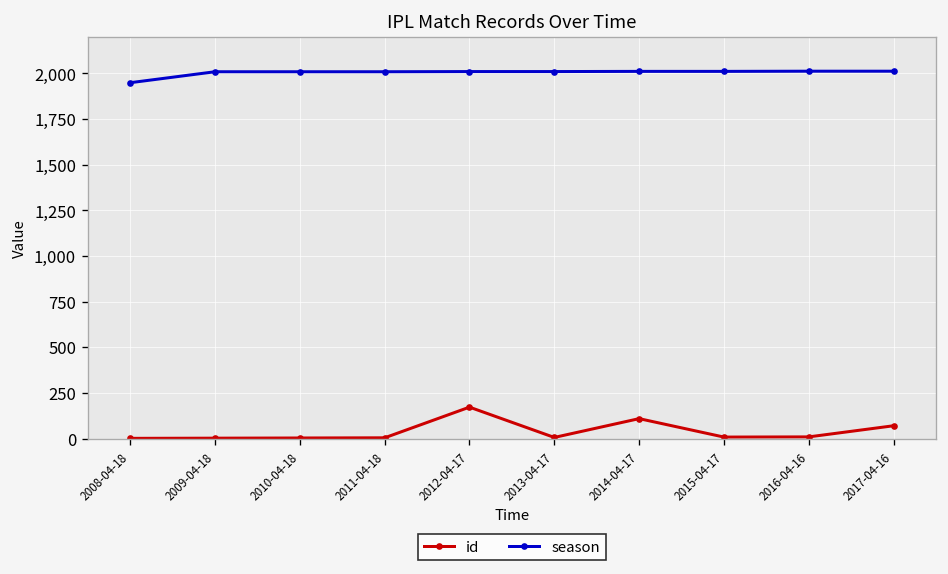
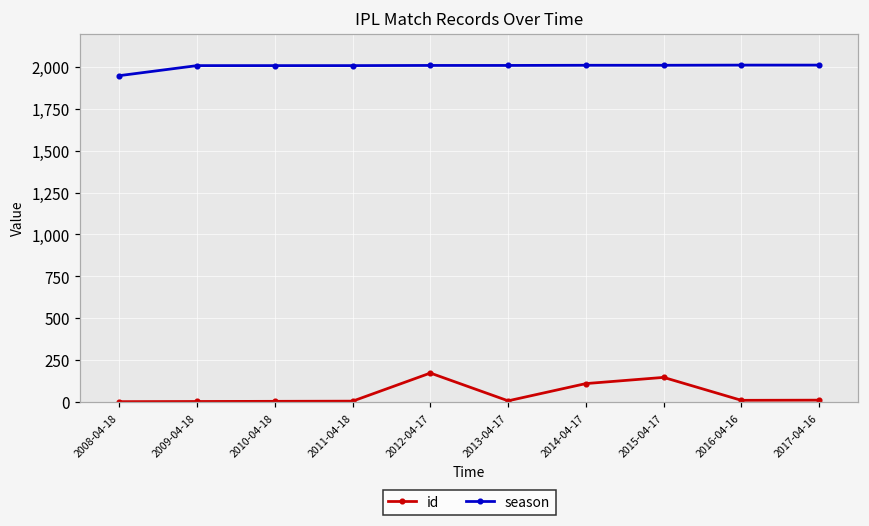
id, 2015-04-17: 10 -> 150
id, 2017-04-16: 70 -> 10
